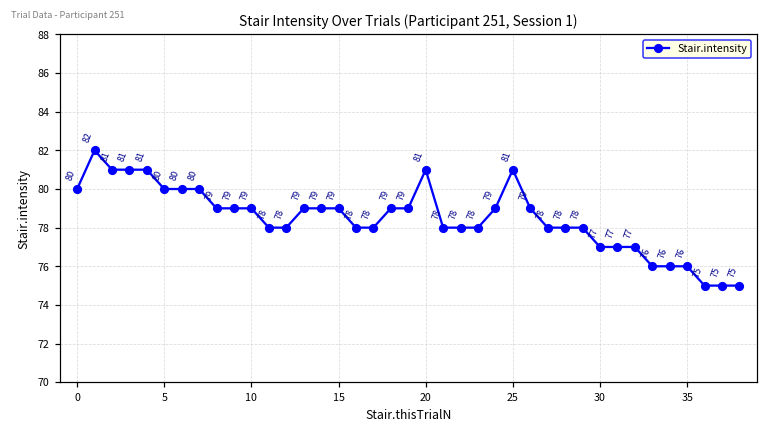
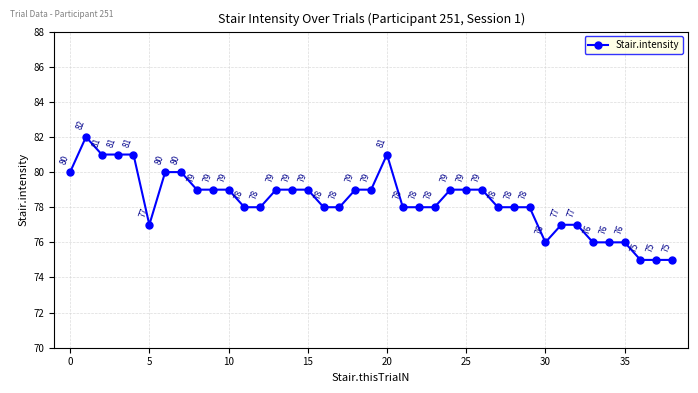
5: 80 -> 77
25: 81 -> 79
30: 77 -> 76
